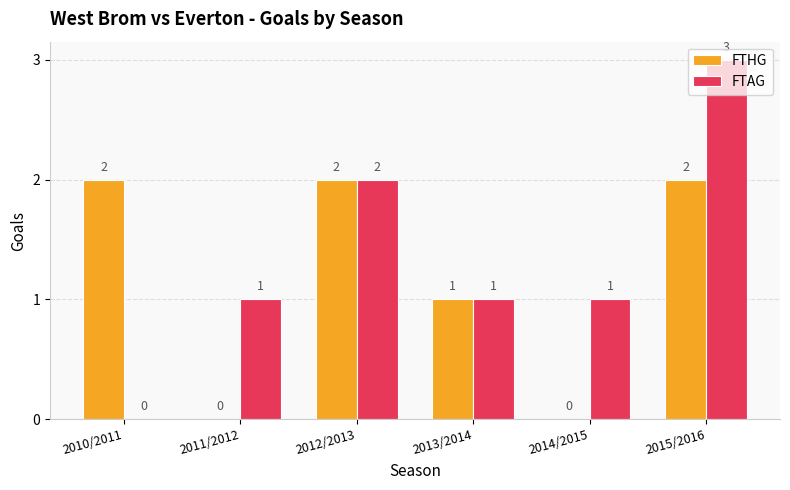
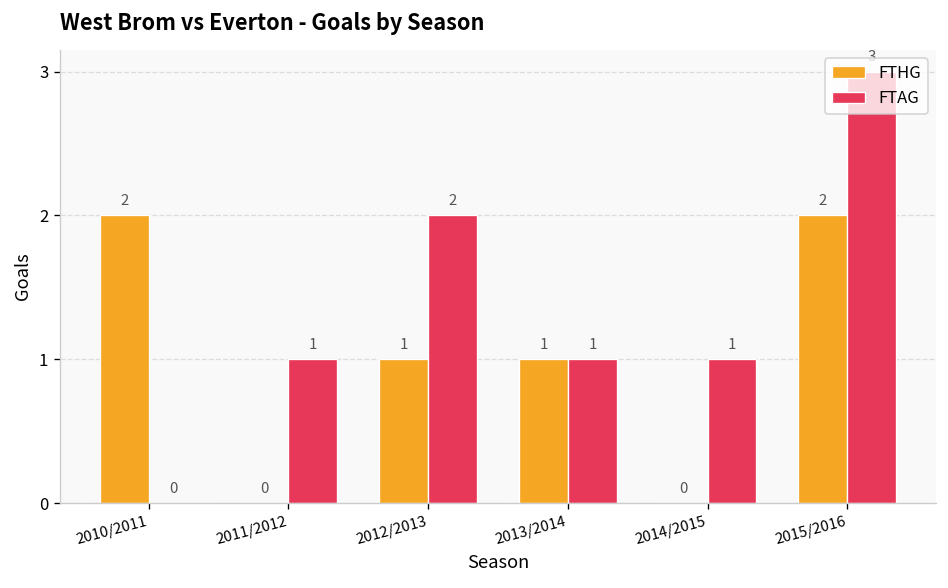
FTHG, 2012/2013: 2 -> 1
